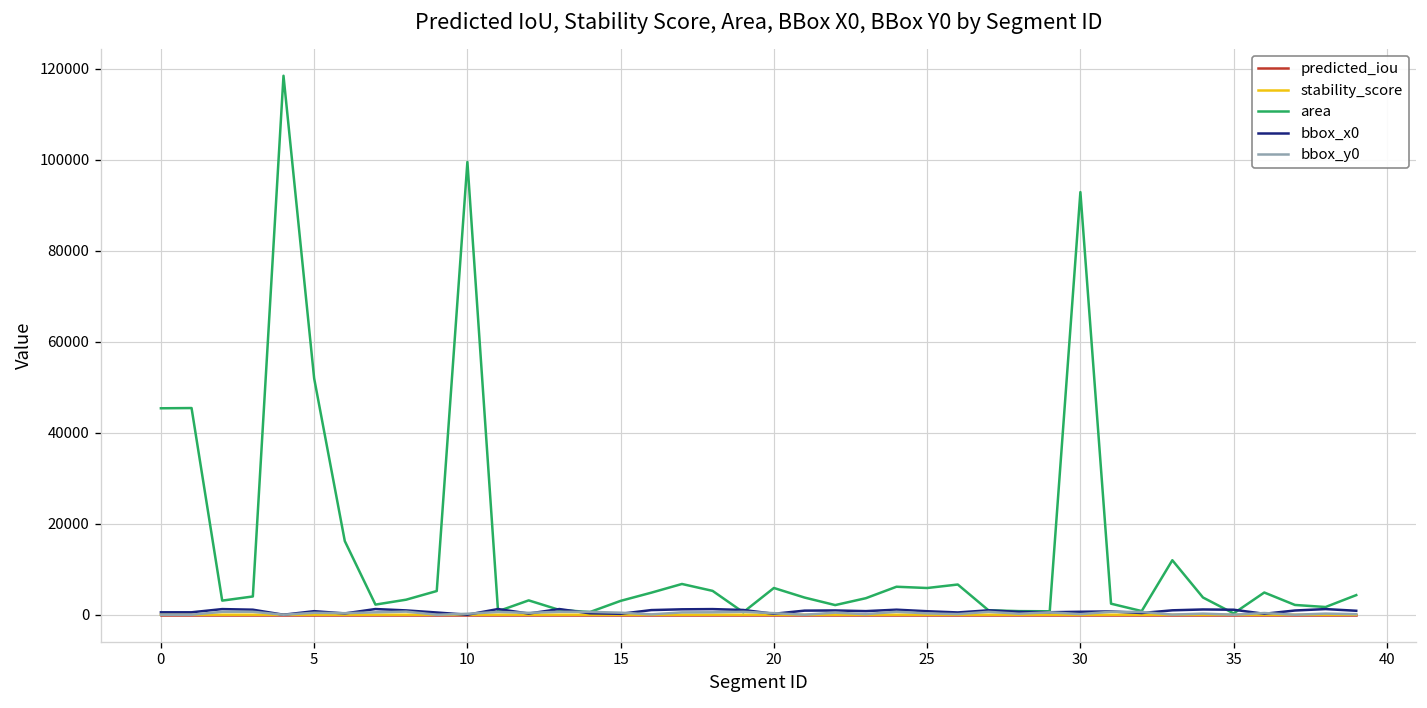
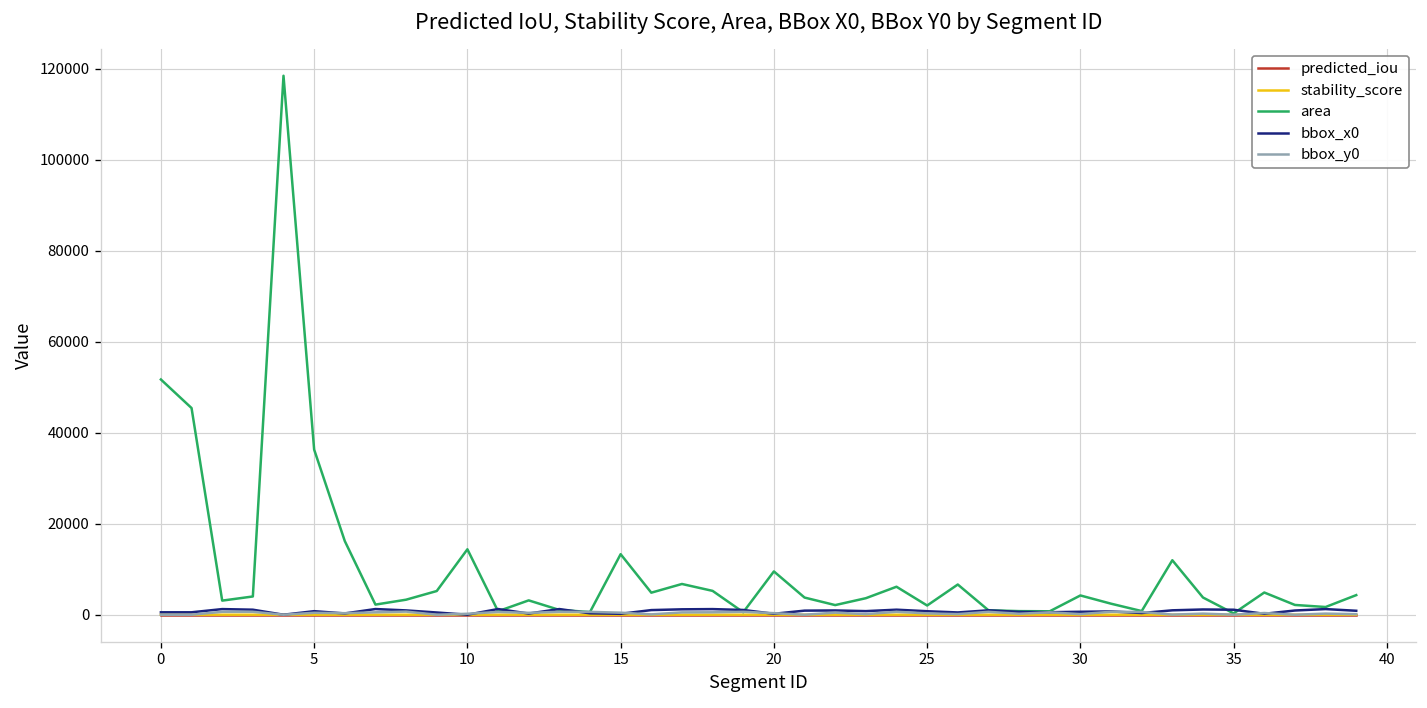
area, 0: 45000 -> 52000
area, 5: 52000 -> 36000
area, 10: 100000 -> 14000
area, 15: 3000 -> 13000
area, 20: 6000 -> 10000
area, 25: 6000 -> 2000
area, 30: 93000 -> 4000
